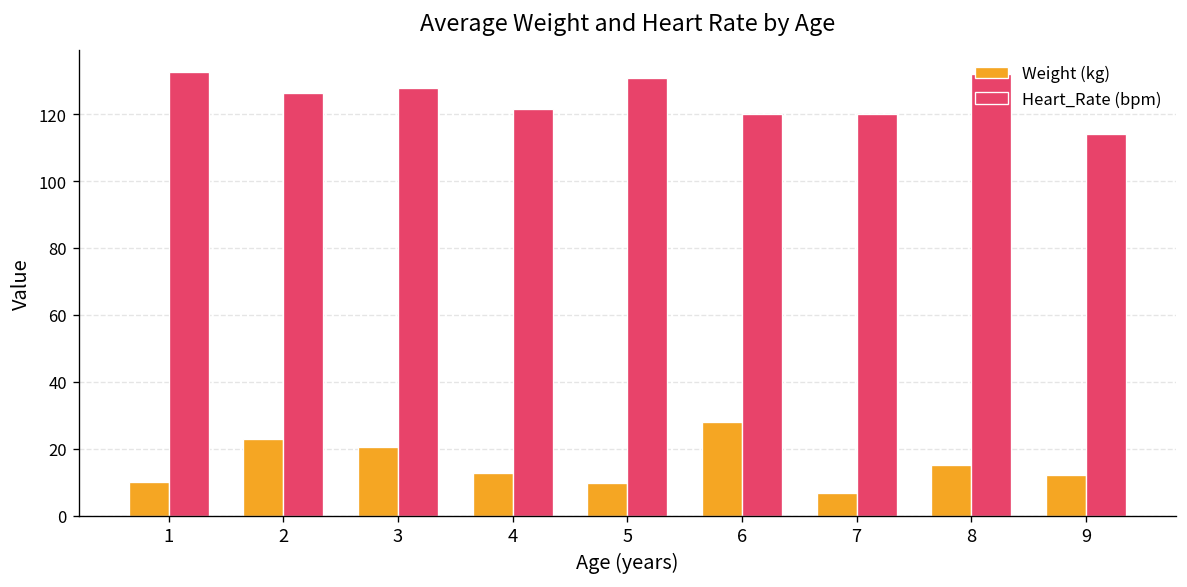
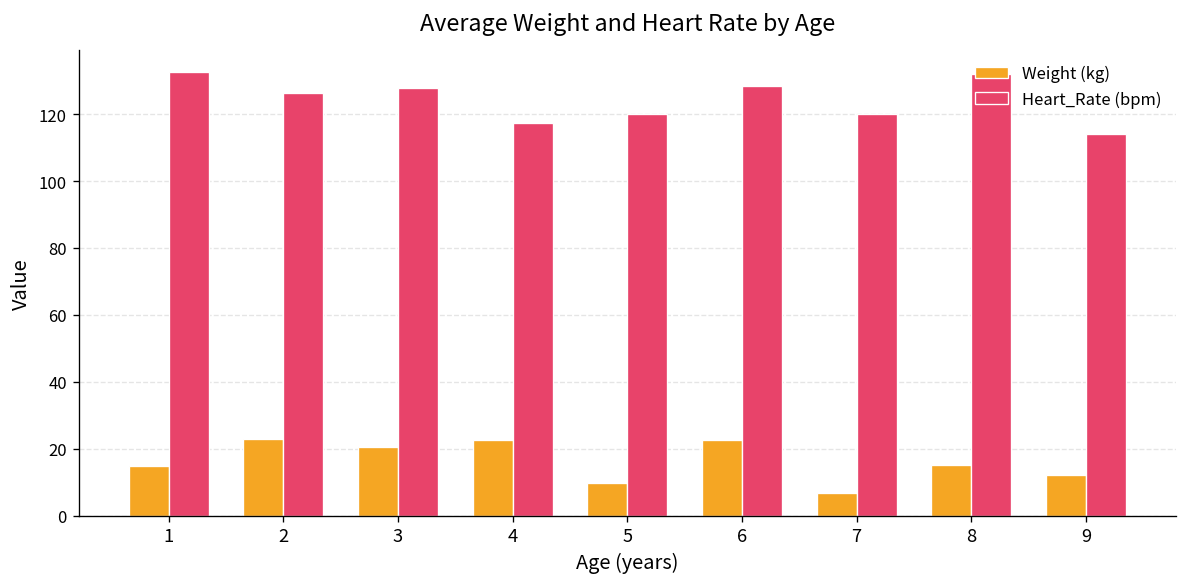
Weight (kg), 1: 10 -> 15
Weight (kg), 4: 13 -> 23
Heart_Rate (bpm), 4: 121 -> 118
Heart_Rate (bpm), 5: 131 -> 120
Weight (kg), 6: 28 -> 23
Heart_Rate (bpm), 6: 120 -> 128
